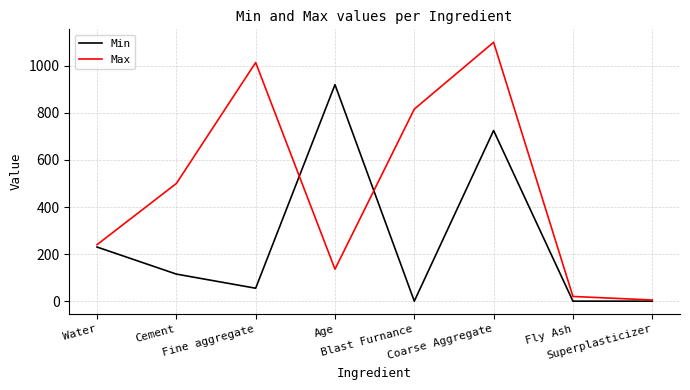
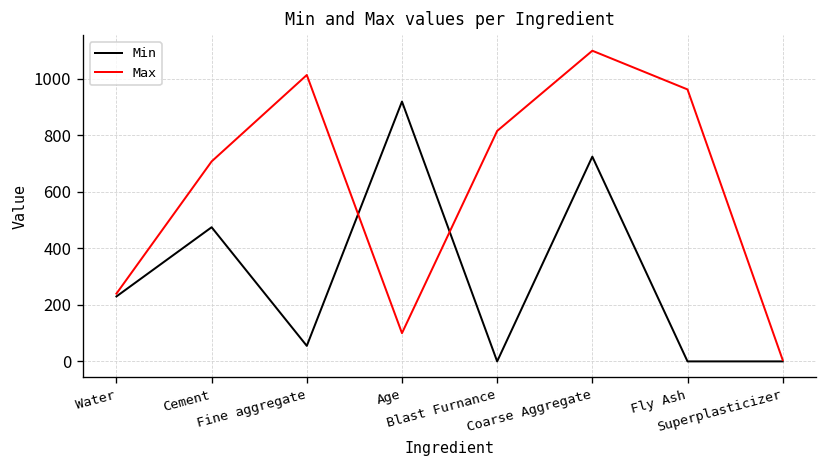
Min, Cement: 120 -> 480
Max, Cement: 500 -> 710
Max, Age: 140 -> 100
Max, Fly Ash: 20 -> 960
